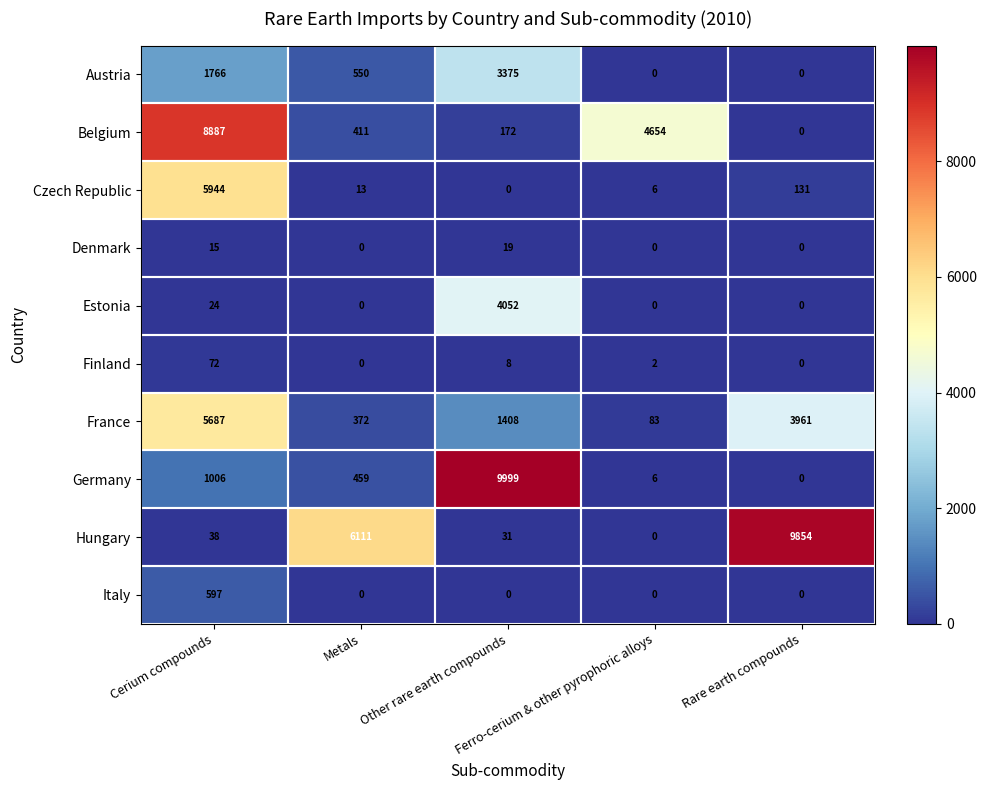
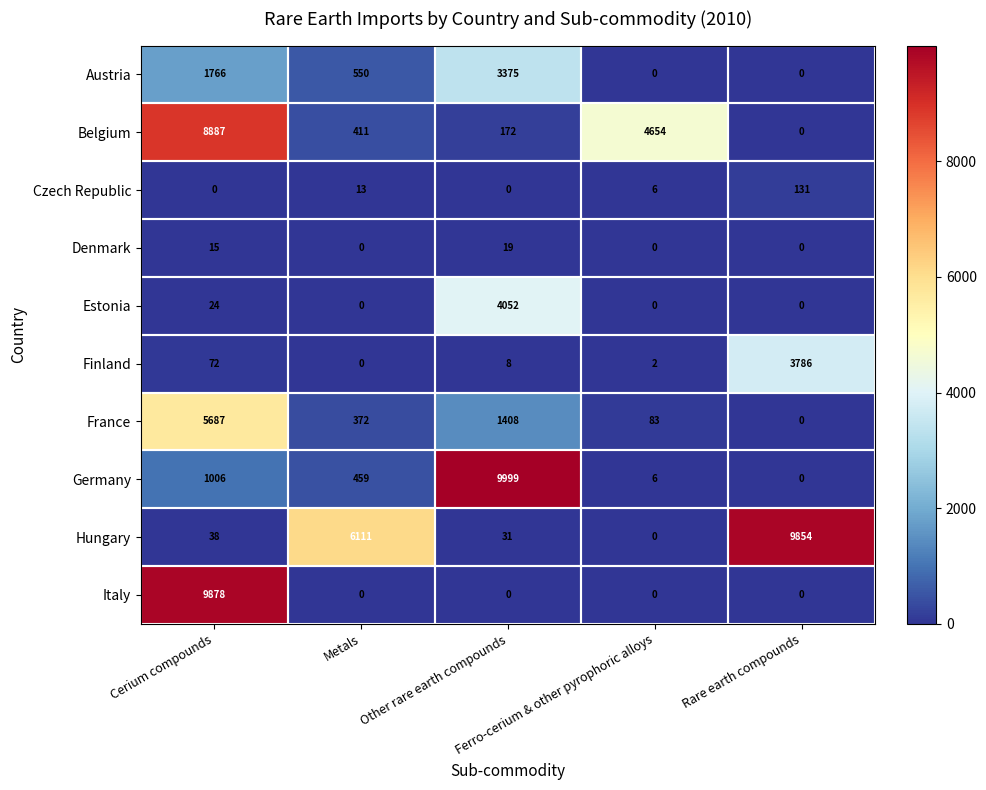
Czech Republic, Cerium compounds: 5944 -> 0
Finland, Rare earth compounds: 0 -> 3786
France, Rare earth compounds: 3961 -> 0
Italy, Cerium compounds: 597 -> 9878
